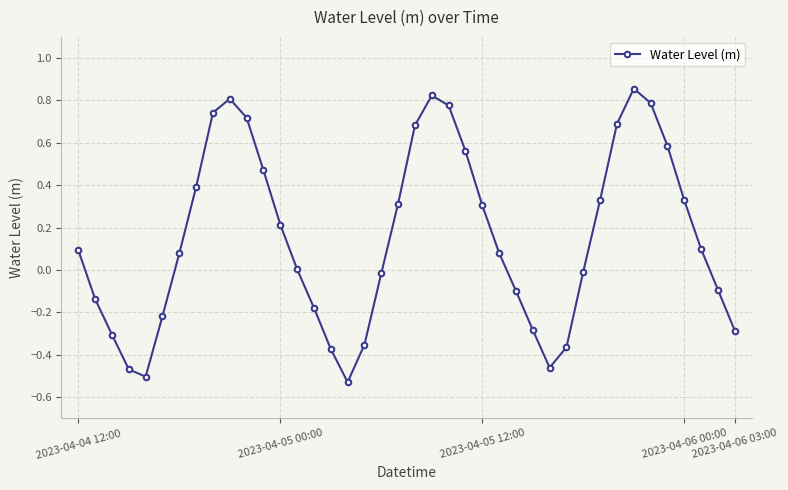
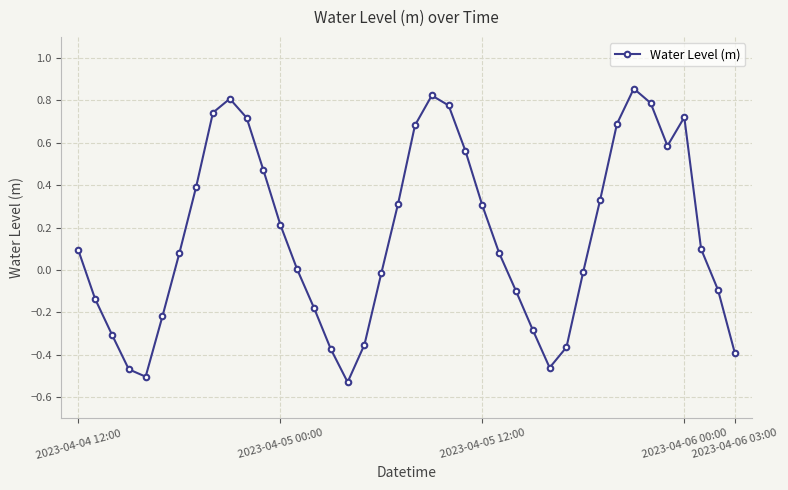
2023-04-06 00:00: 0.33 -> 0.72
2023-04-06 03:00: -0.29 -> -0.39
